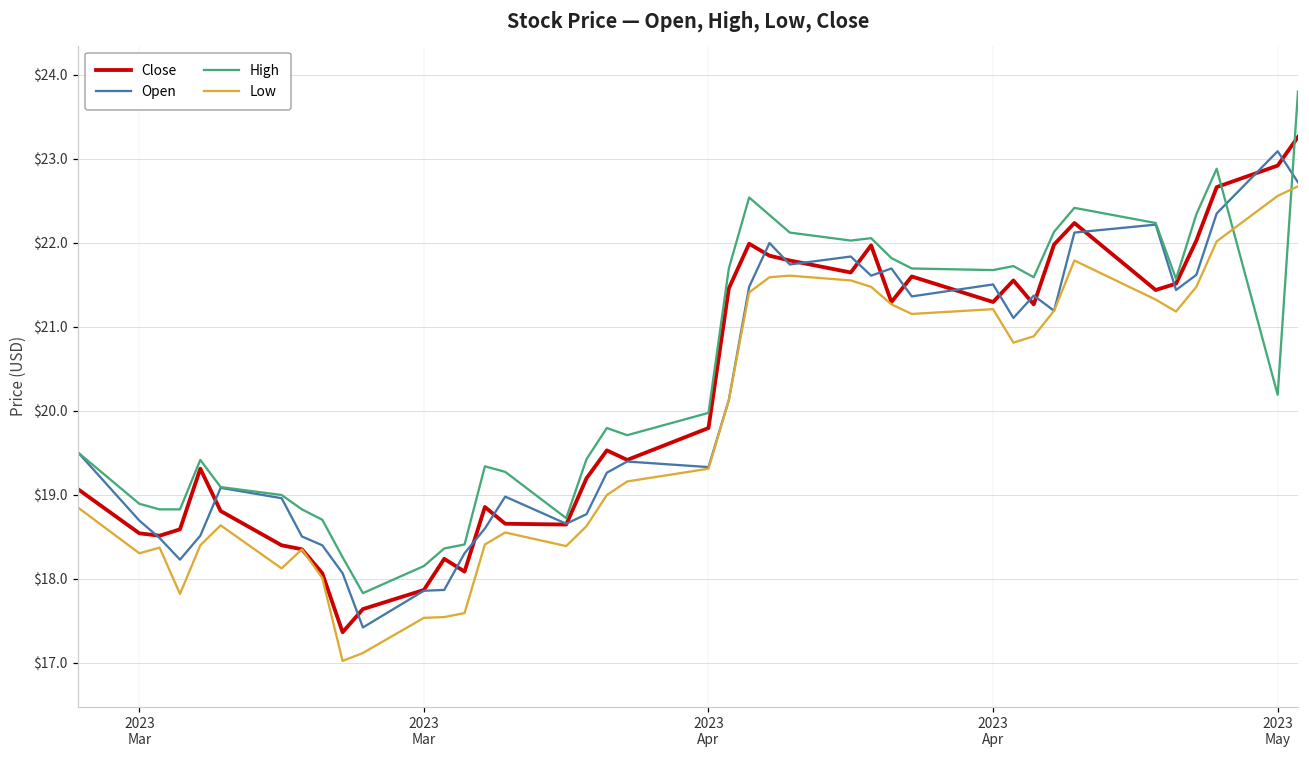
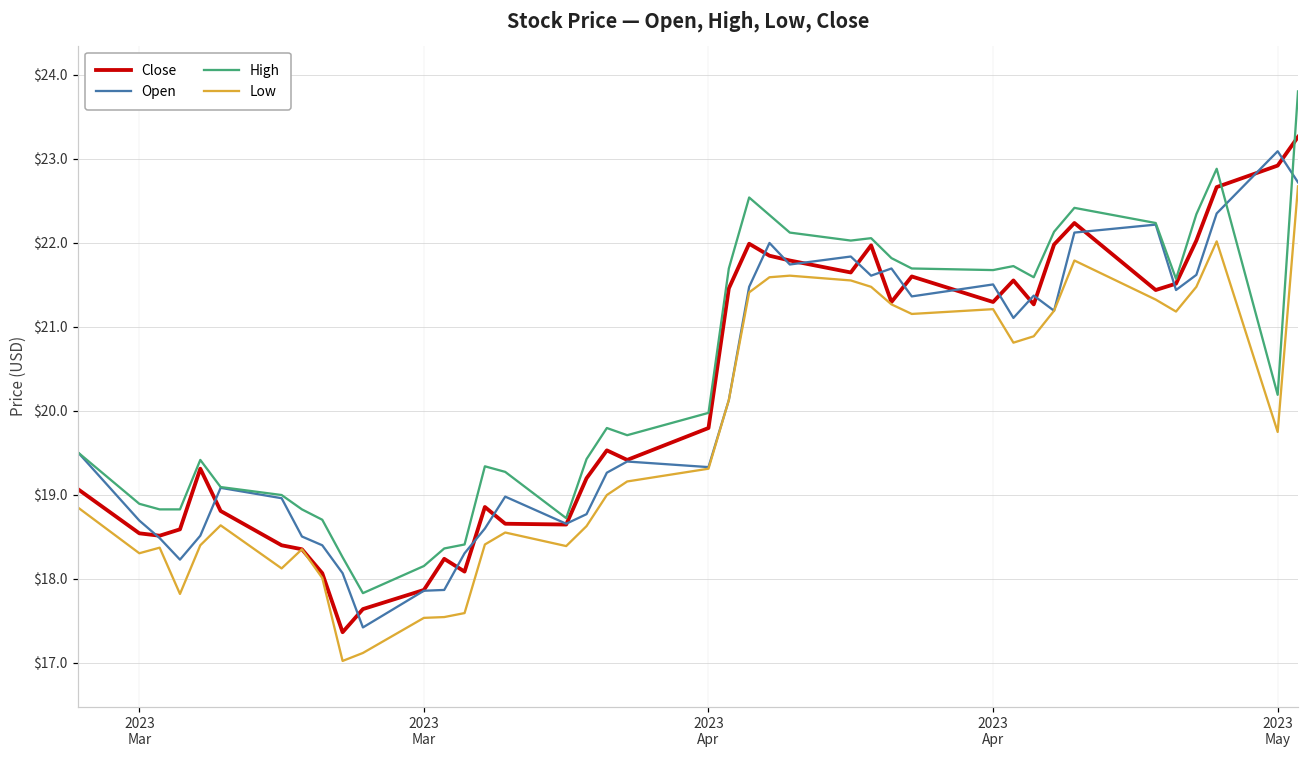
Low, 2023 May: $22.6 -> $19.7
